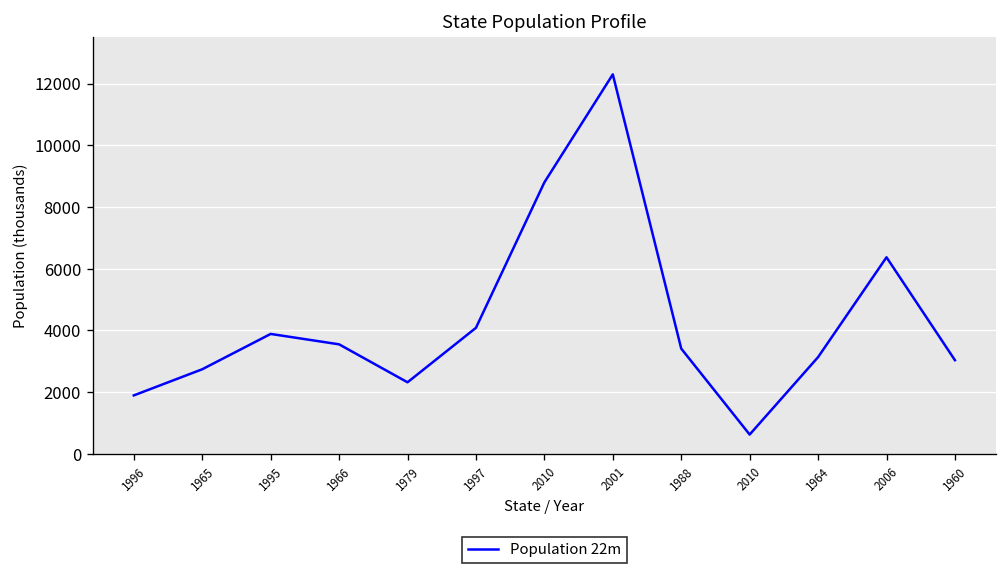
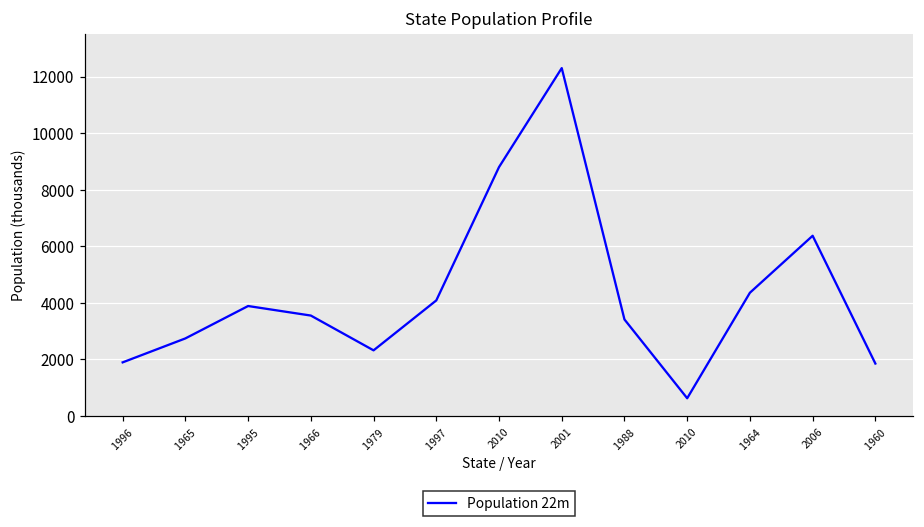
1964: 3100 -> 4400
1960: 3000 -> 1900
